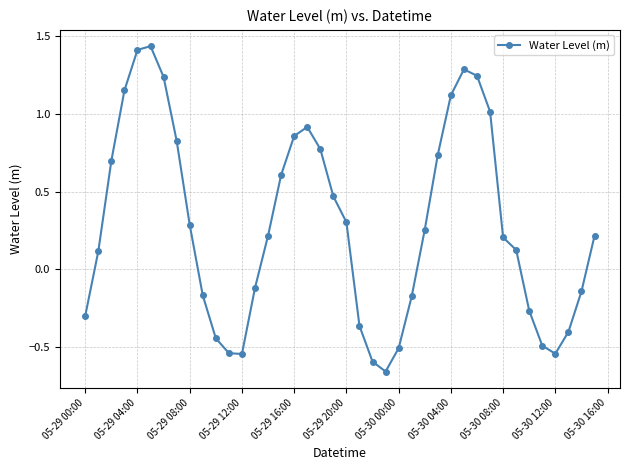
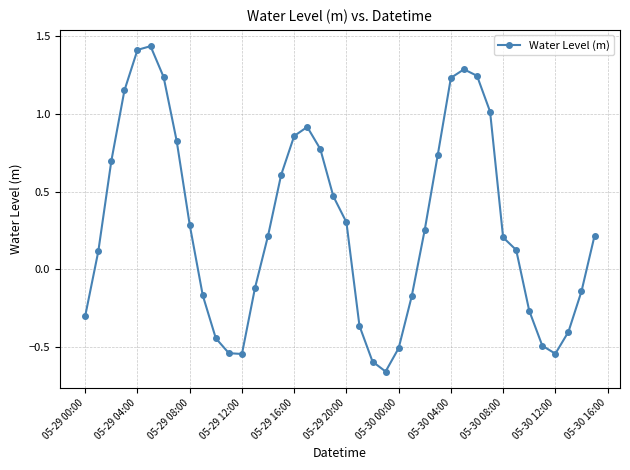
05-30 04:00: 1.12 -> 1.23
